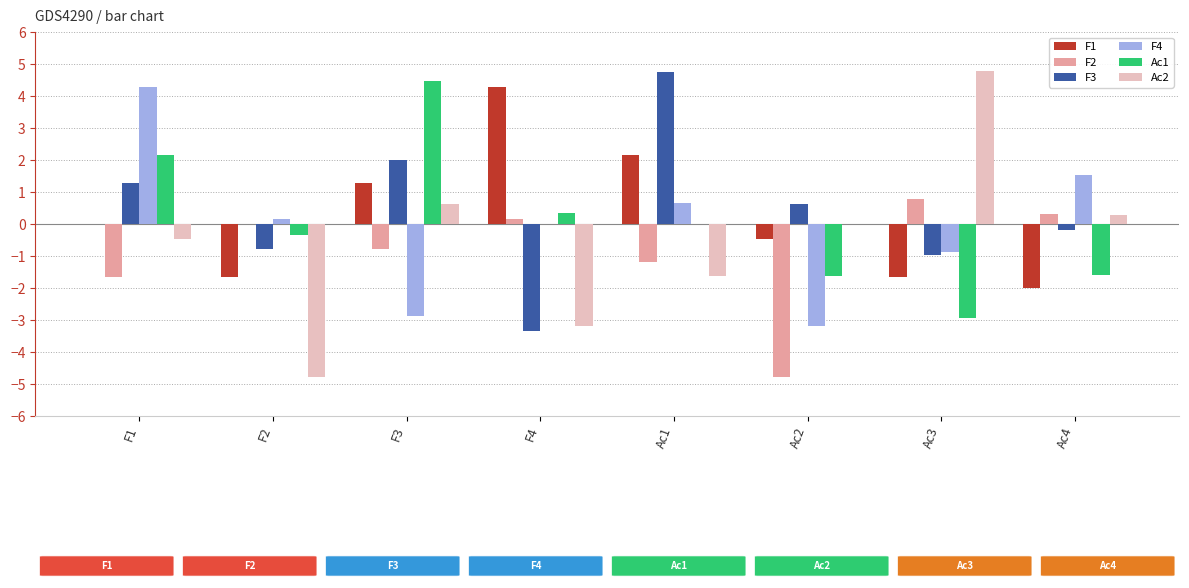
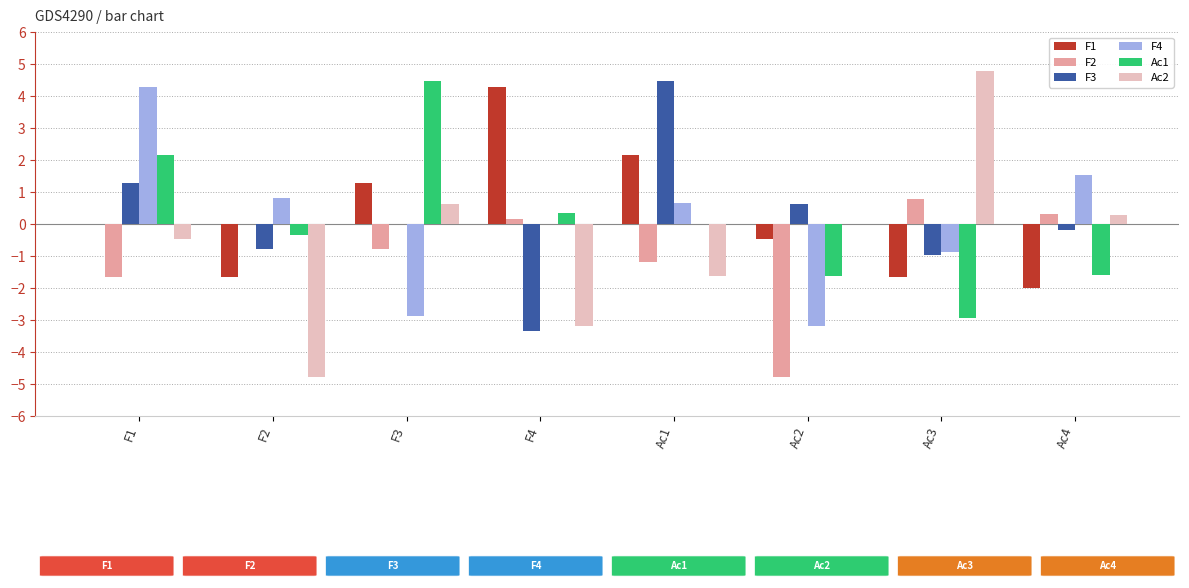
F4, F2: 0.2 -> 0.8
F3, F3: 2 -> 0
F3, Ac1: 4.7 -> 4.5
